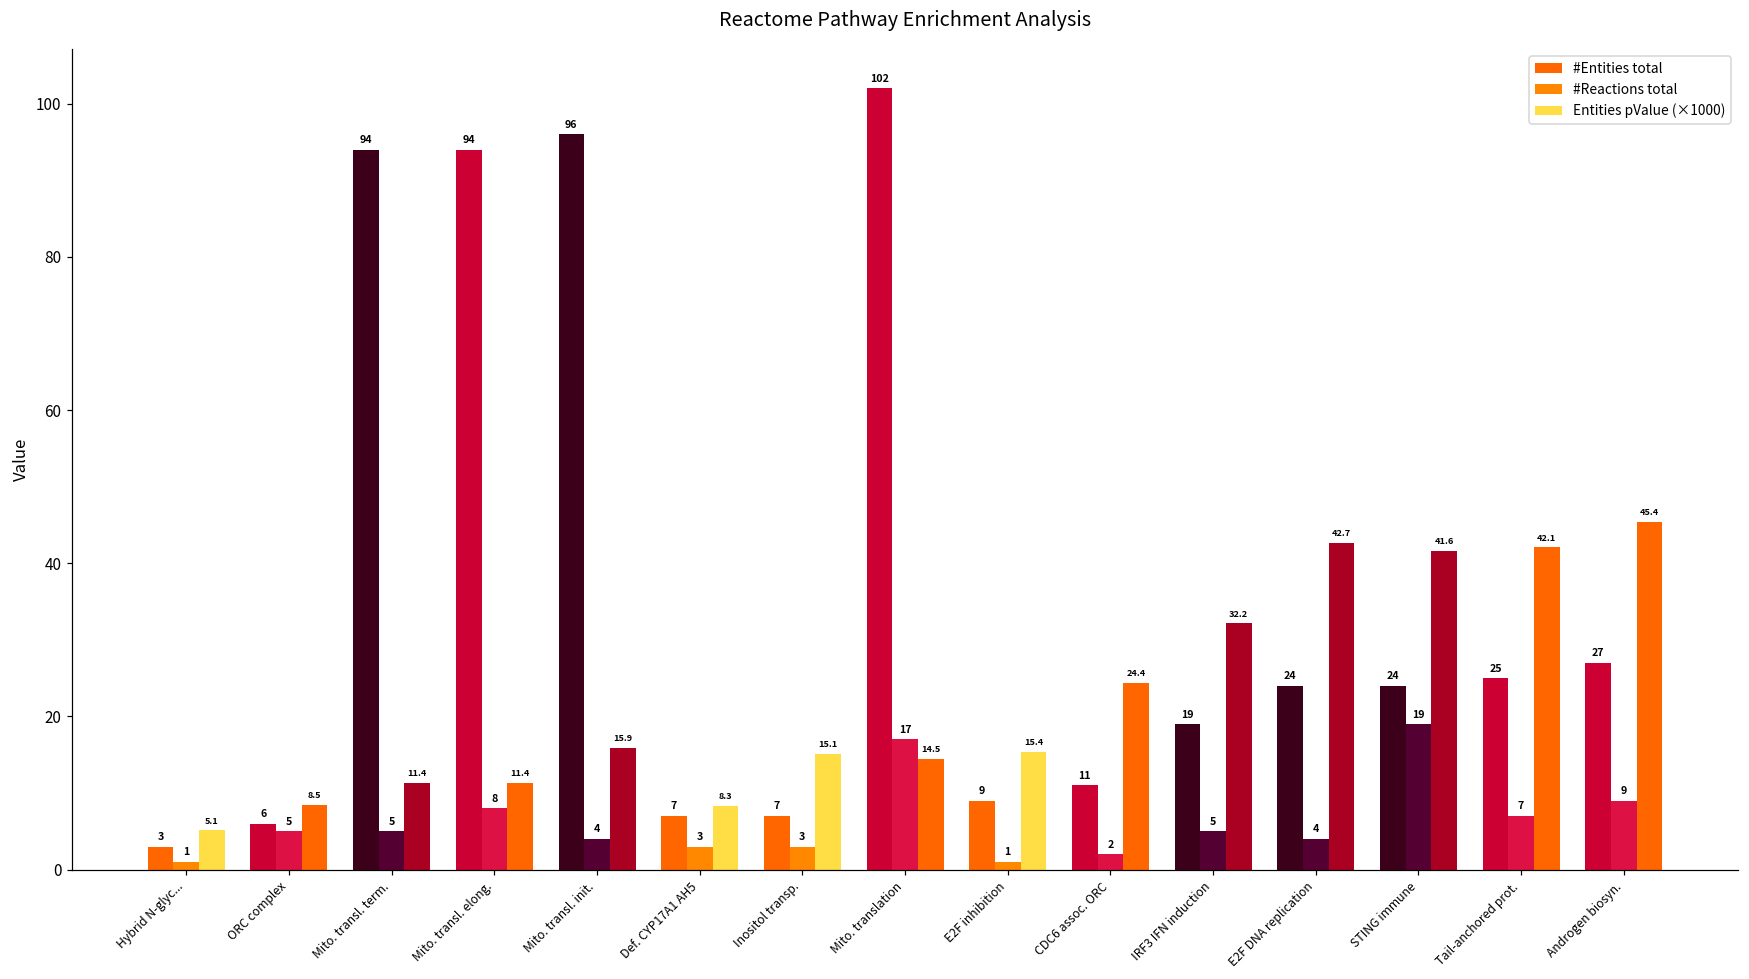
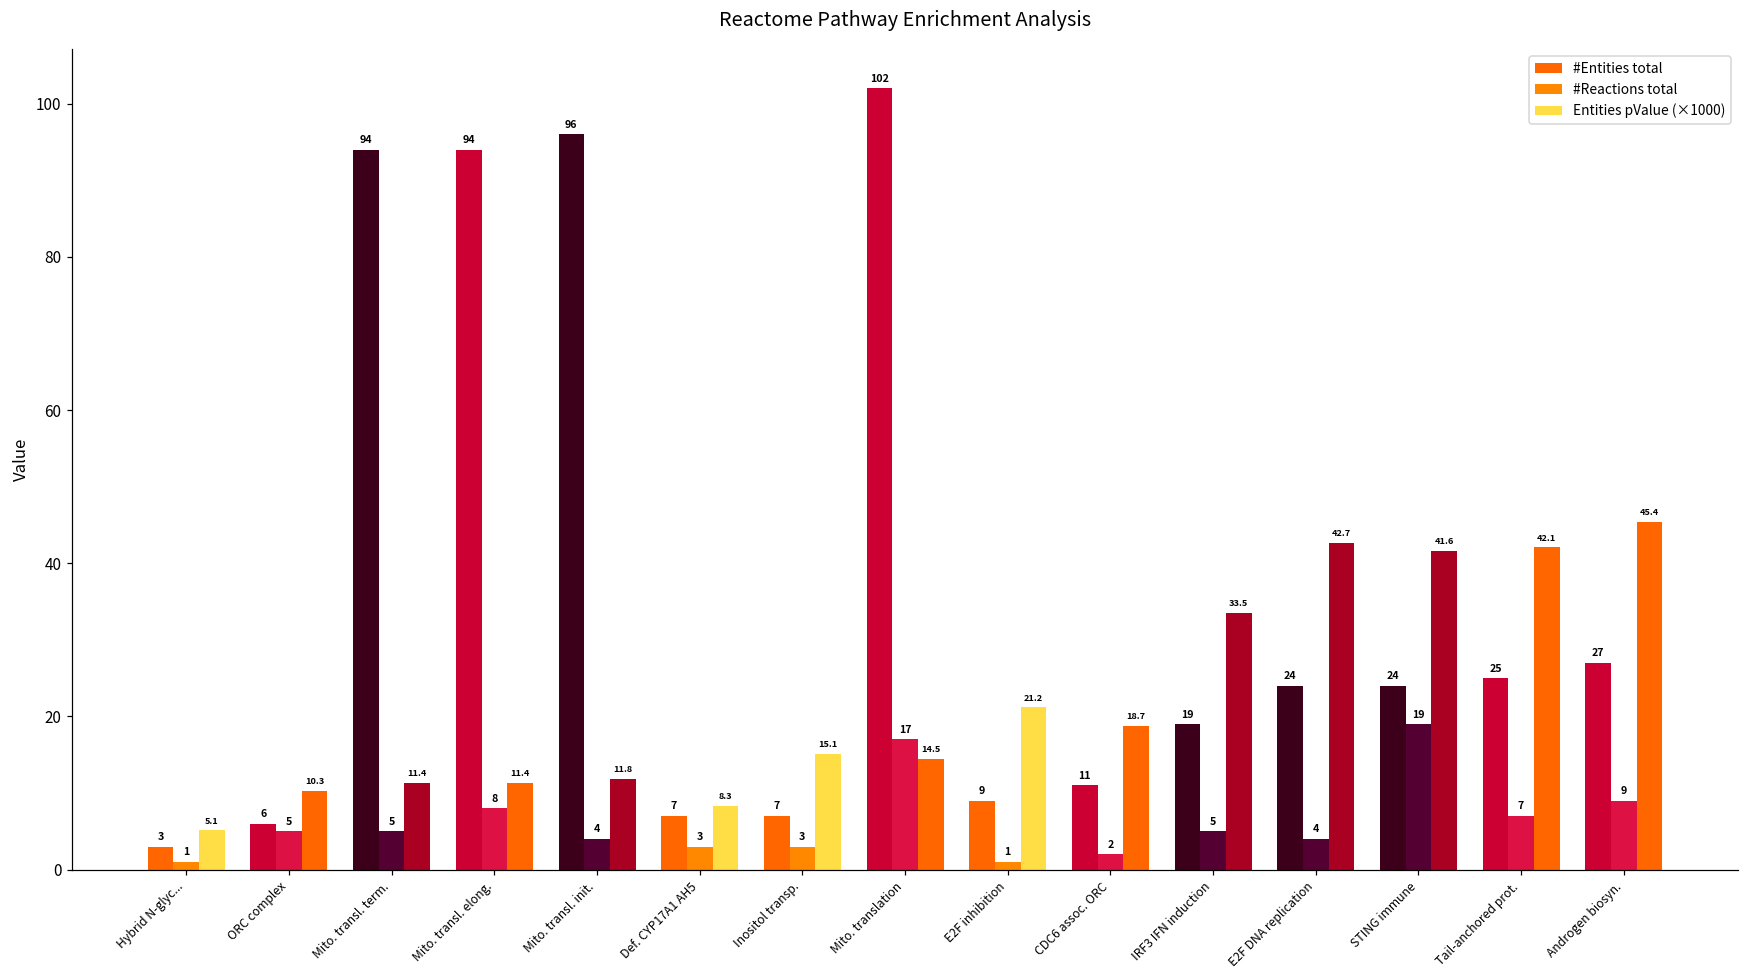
Entities pValue (×1000), ORC complex: 8.5 -> 10.3
Entities pValue (×1000), Mito. transl. init.: 15.9 -> 11.8
Entities pValue (×1000), E2F inhibition: 15.4 -> 21.2
Entities pValue (×1000), CDC6 assoc. ORC: 24.4 -> 18.7
Entities pValue (×1000), IRF3 IFN induction: 32.2 -> 33.5
